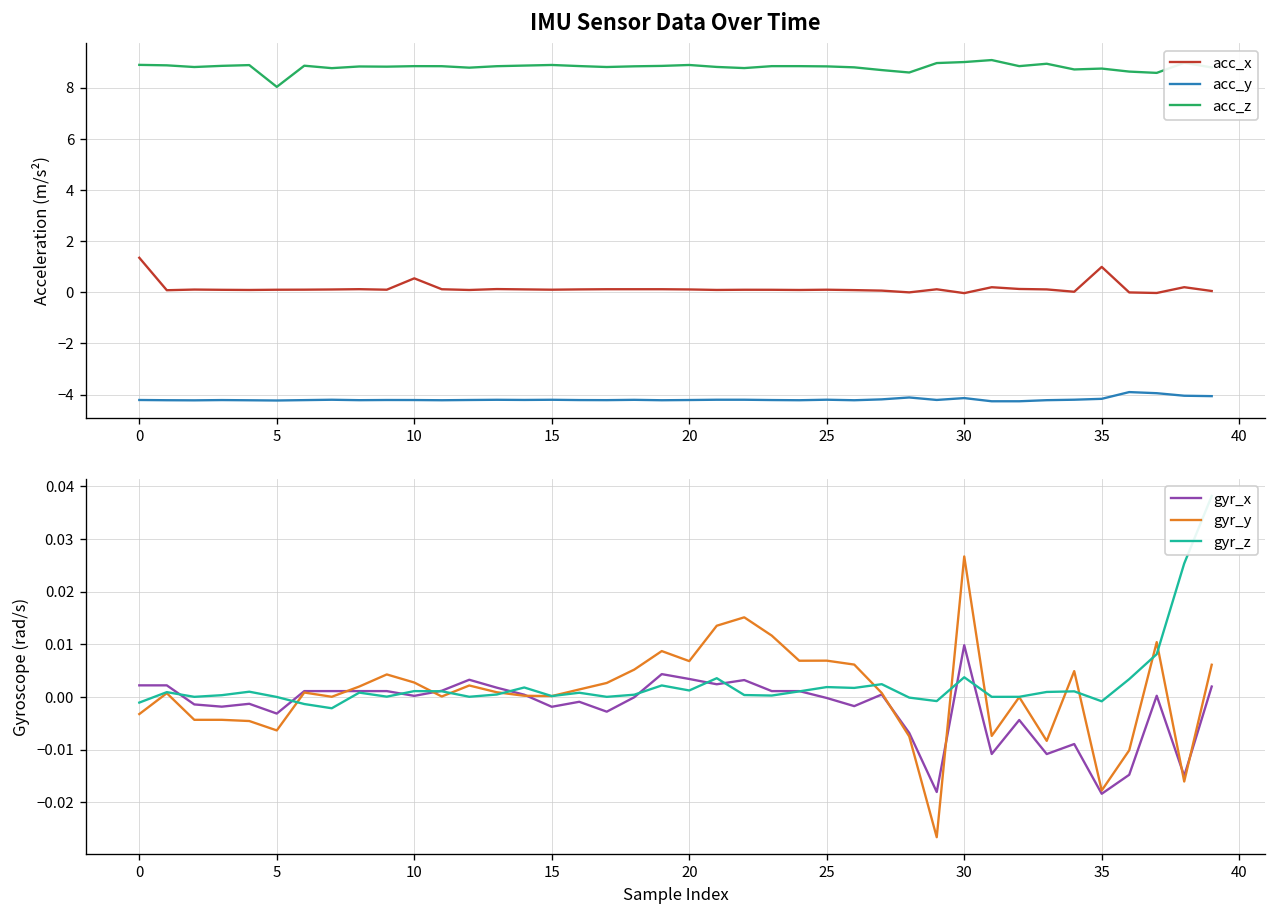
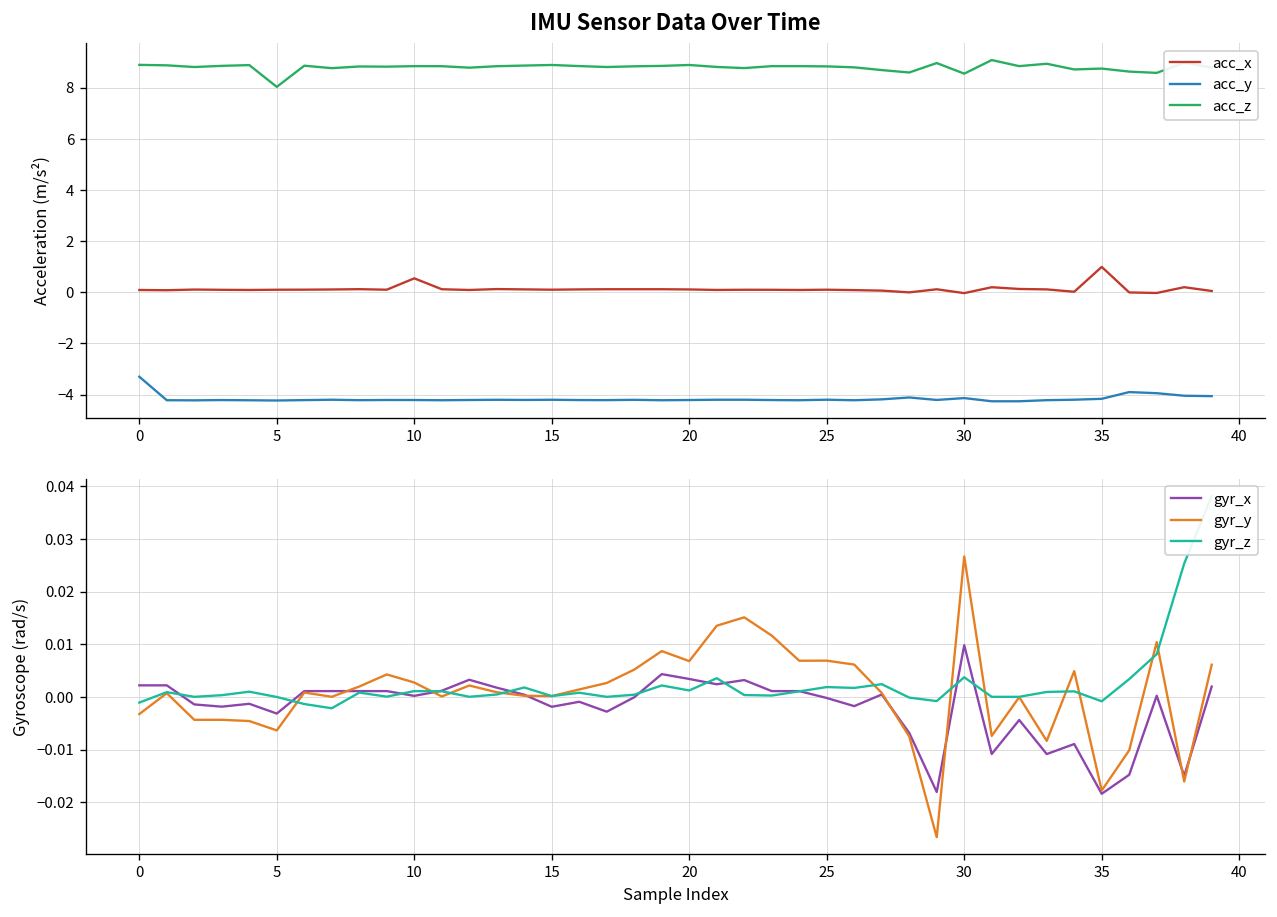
IMU Sensor Data Over Time, acc_x, 0: 1.4 -> 0.1
IMU Sensor Data Over Time, acc_y, 0: -4.2 -> -3.3
IMU Sensor Data Over Time, acc_z, 30: 9.0 -> 8.5
